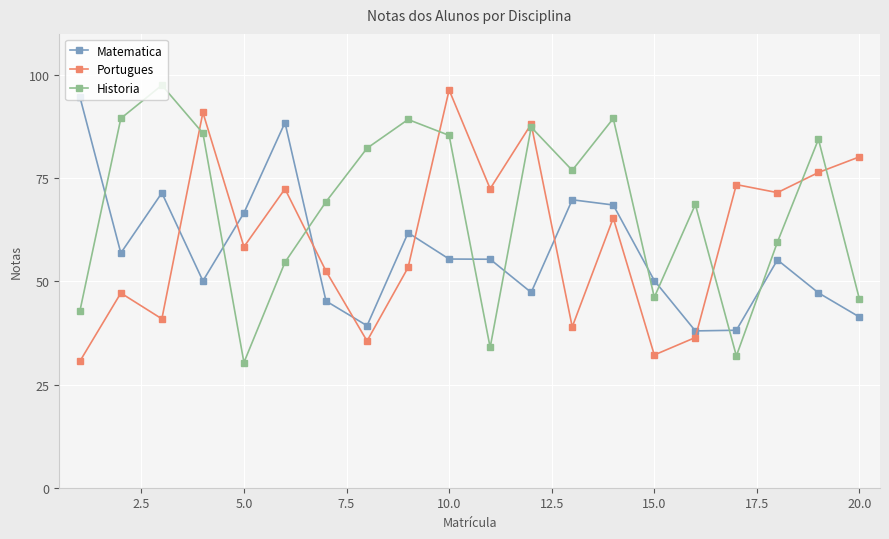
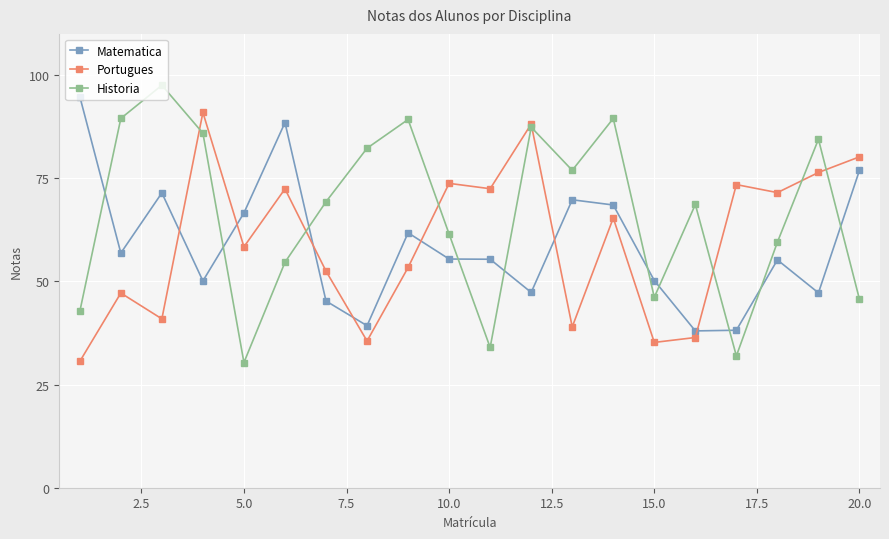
Portugues, 10.0: 96 -> 74
Historia, 10.0: 85 -> 61
Portugues, 15.0: 32 -> 35
Matematica, 20.0: 41 -> 77
